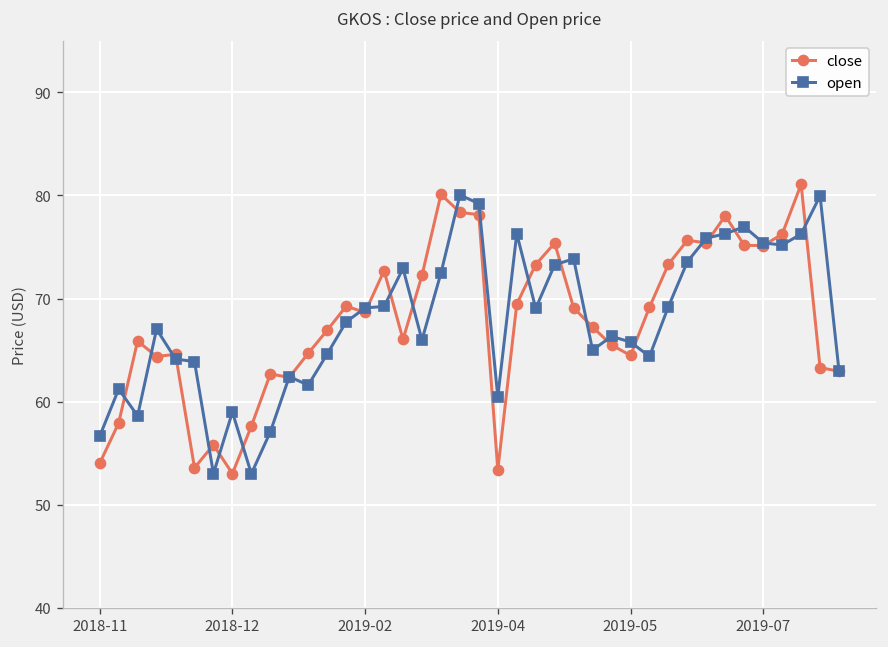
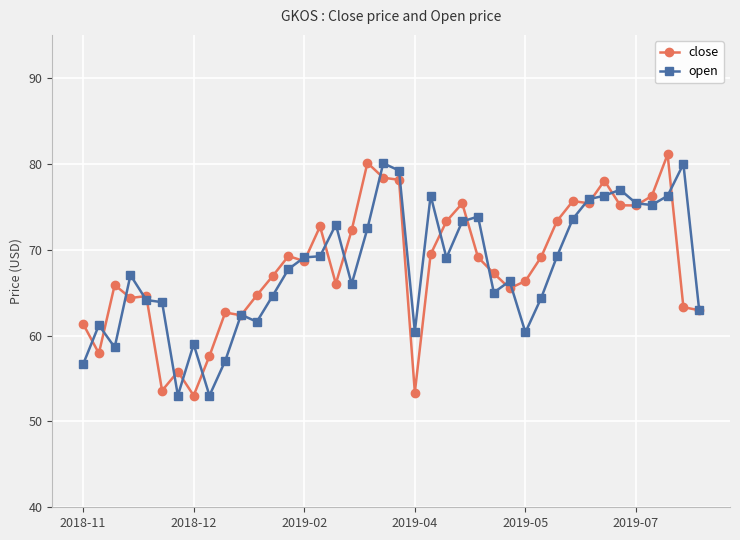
close, 2018-11: 54 -> 61
close, 2019-05: 64 -> 66
open, 2019-05: 66 -> 60
